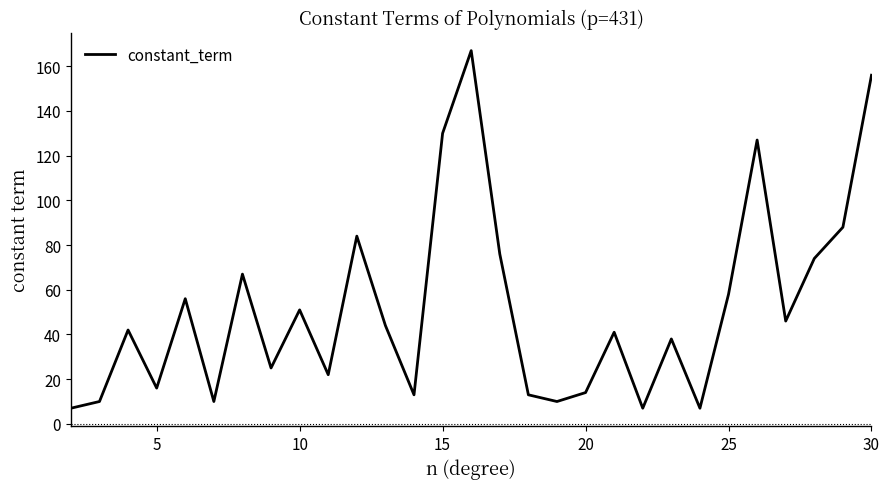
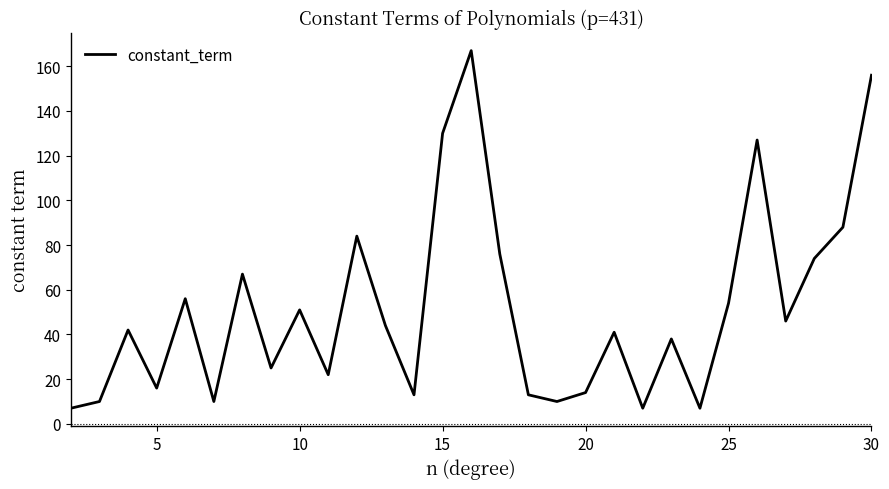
25: 58 -> 54
